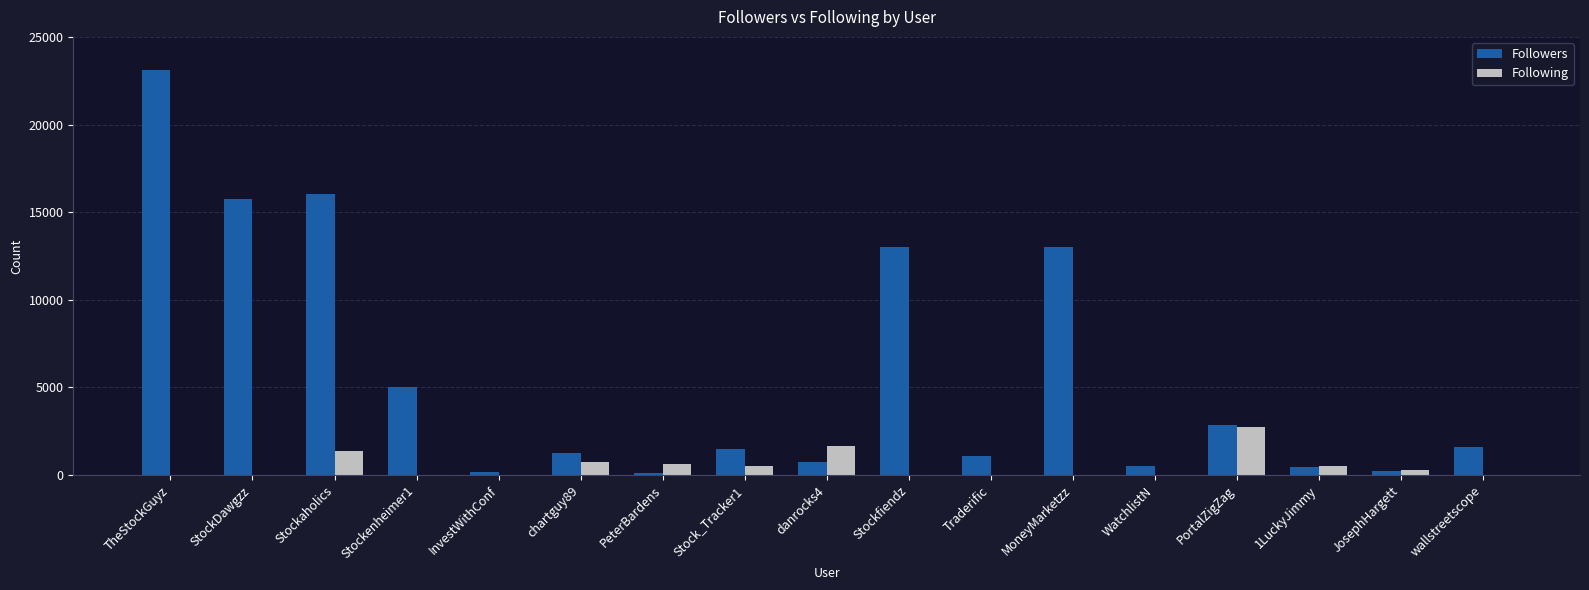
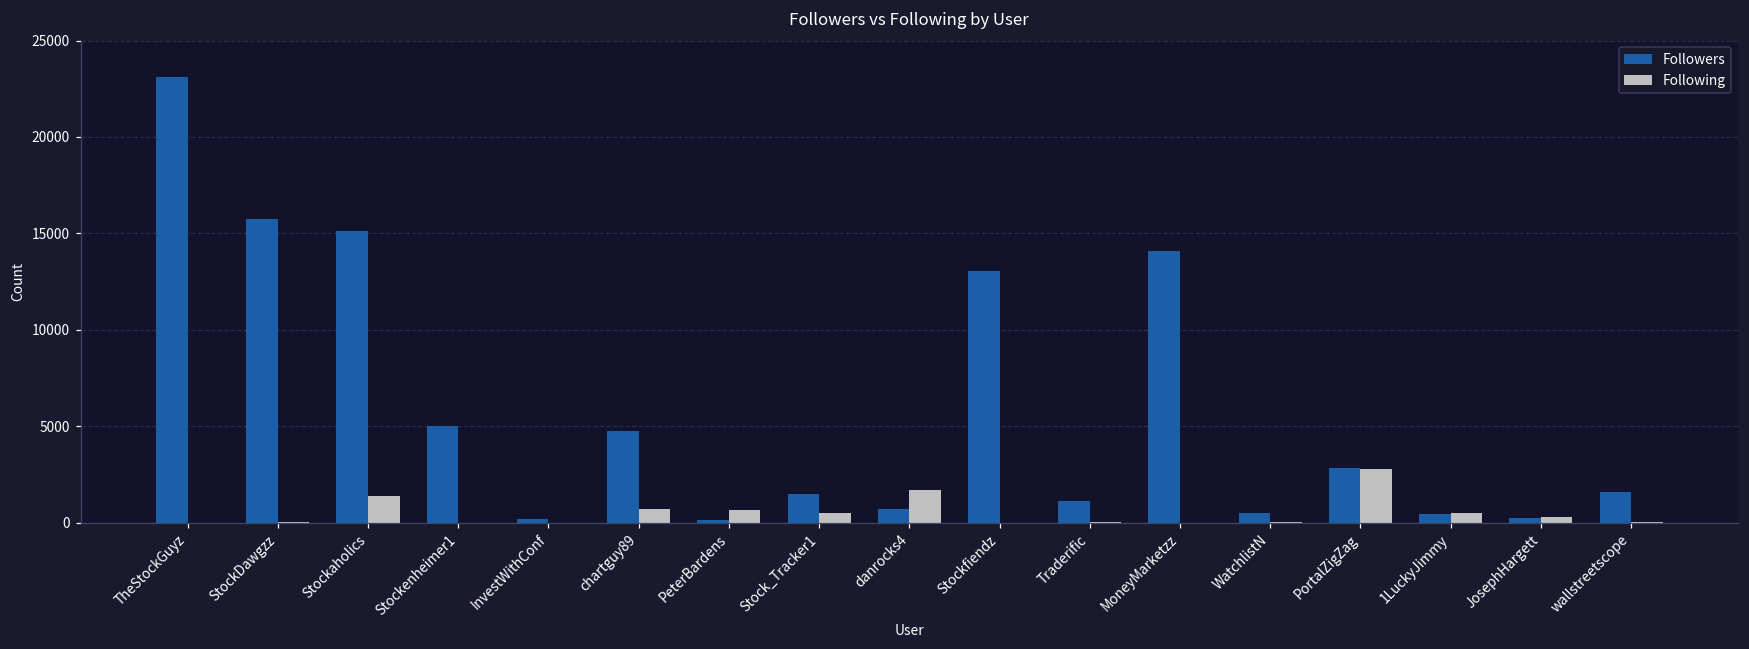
Followers, Stockaholics: 16100 -> 15100
Followers, chartguy89: 1300 -> 4700
Followers, MoneyMarketzz: 13000 -> 14100
